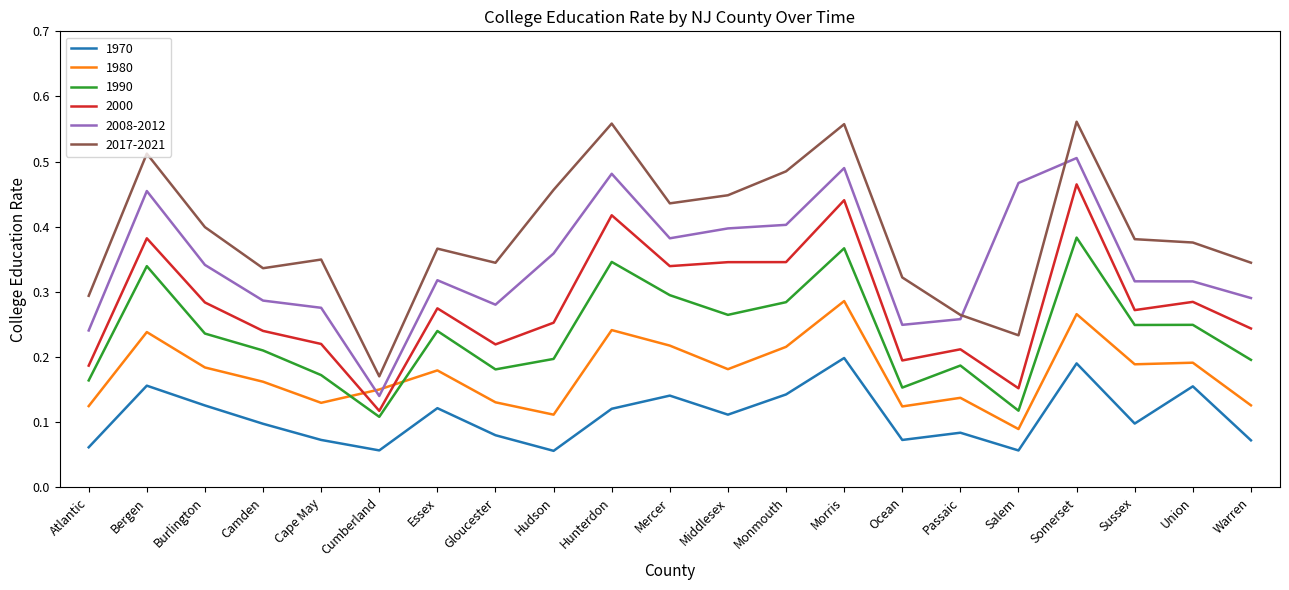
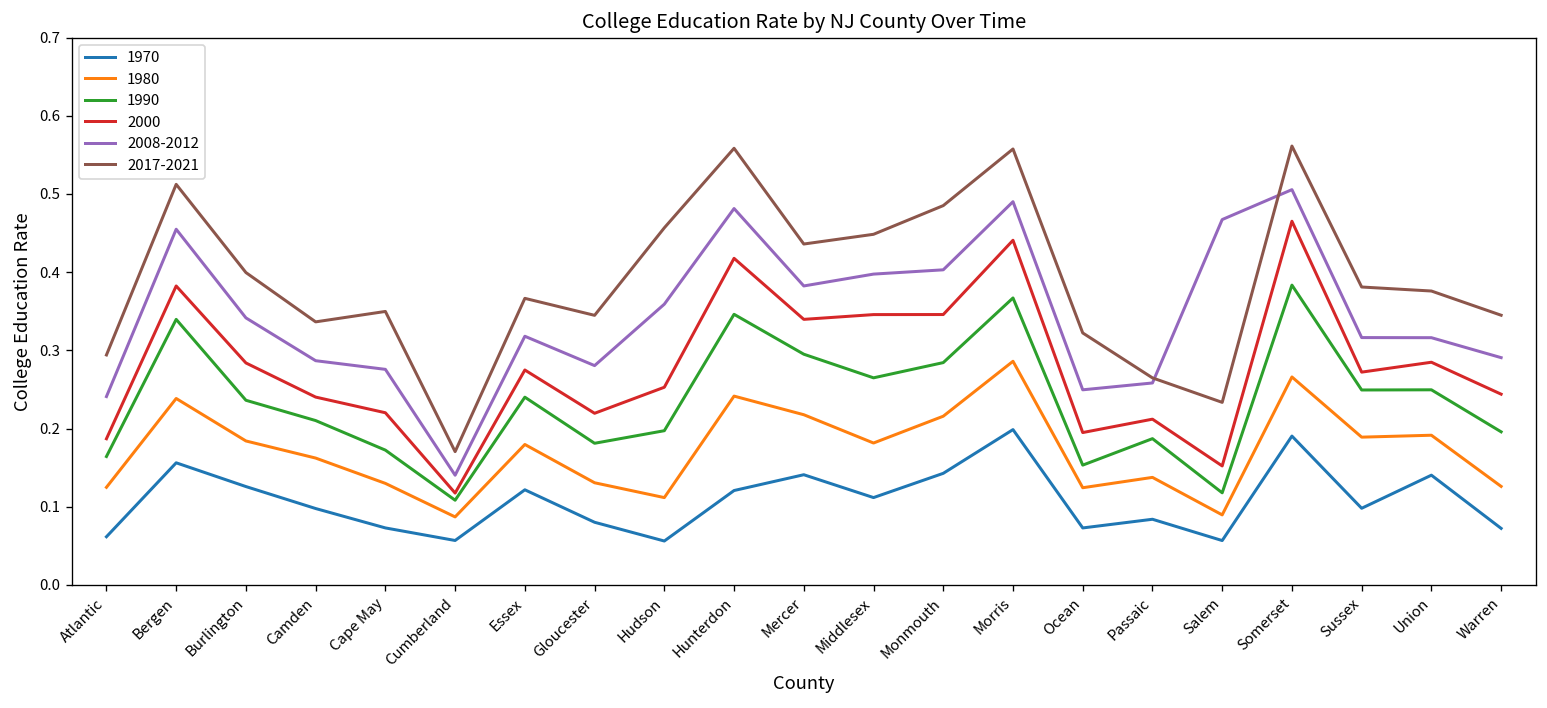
1980, Cumberland: 0.15 -> 0.09
1970, Union: 0.16 -> 0.14
